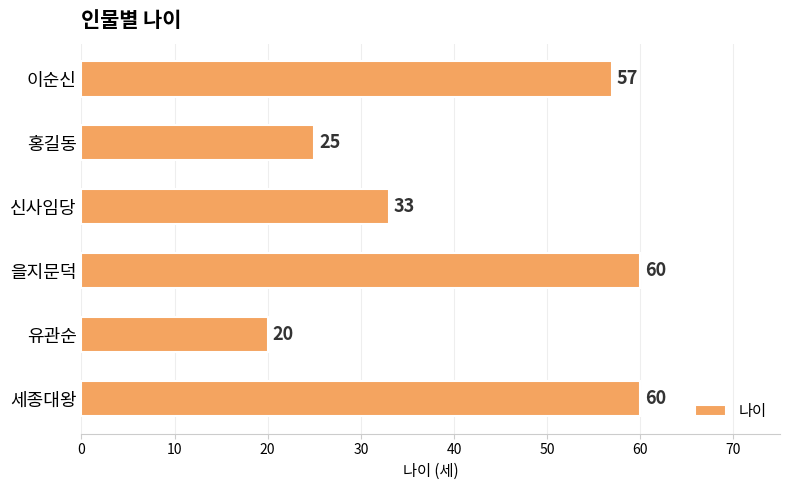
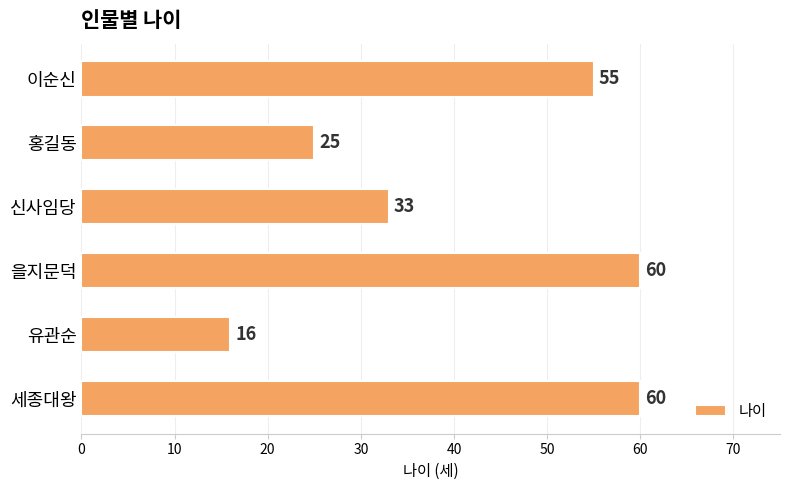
이순신: 57 -> 55
유관순: 20 -> 16
